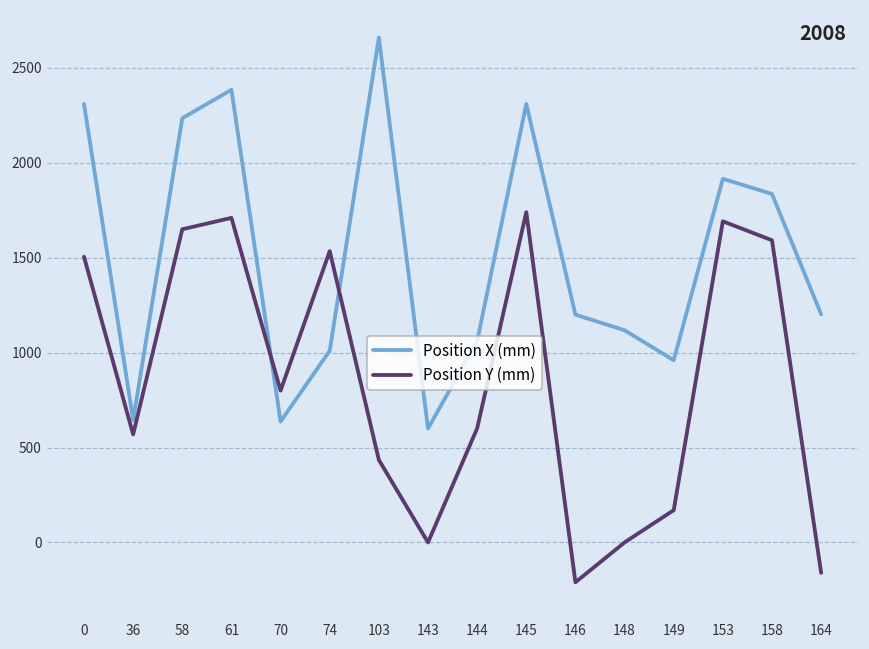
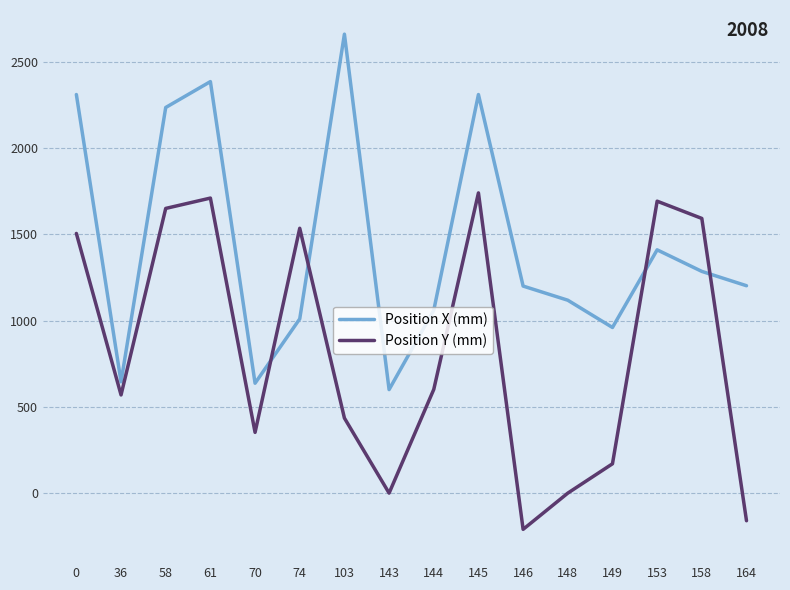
Position Y (mm), 70: 800 -> 350
Position X (mm), 153: 1920 -> 1410
Position X (mm), 158: 1840 -> 1290
